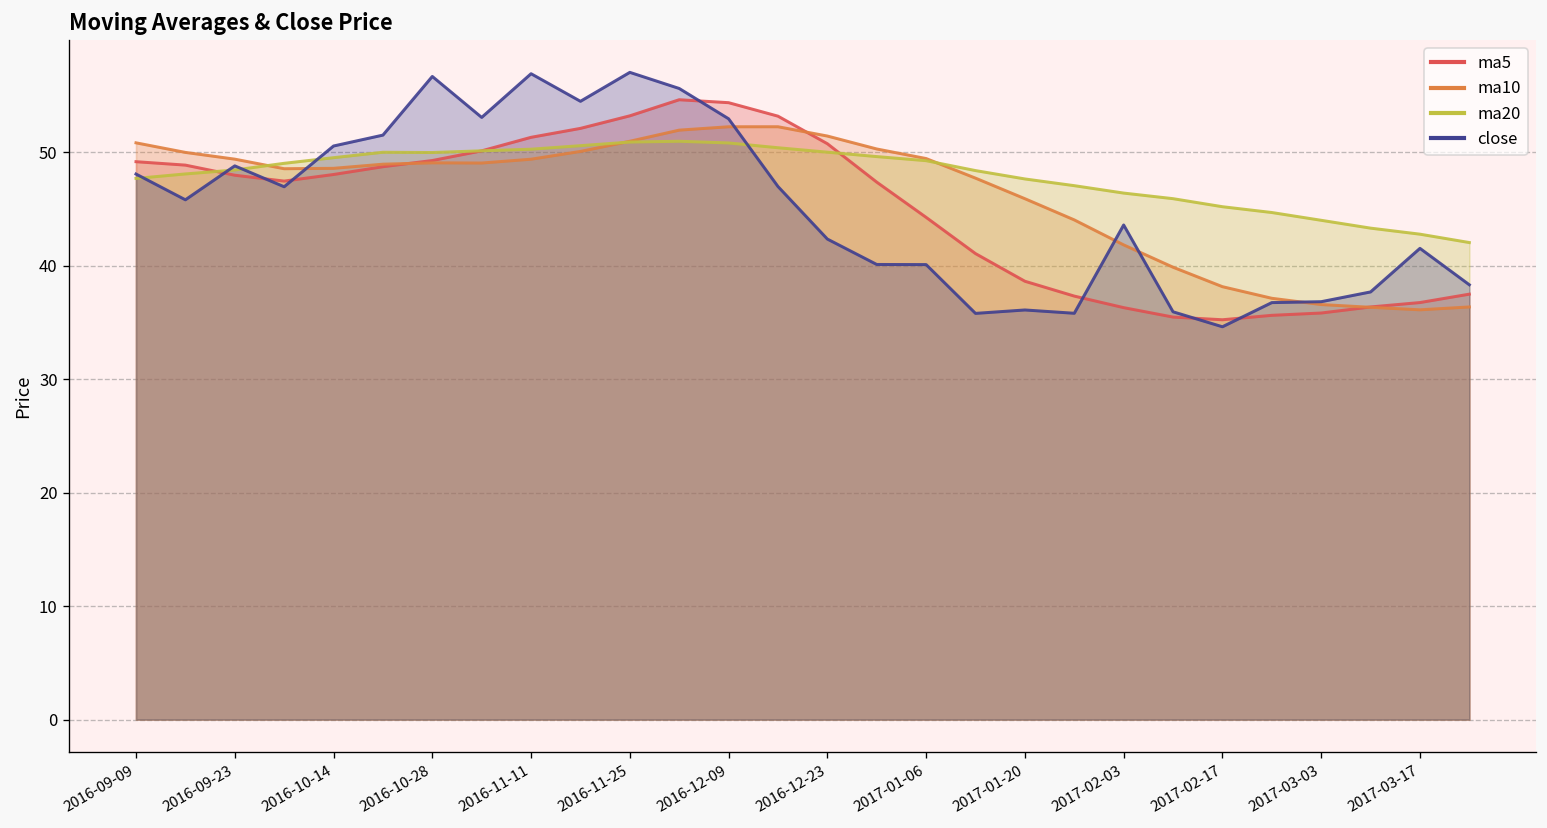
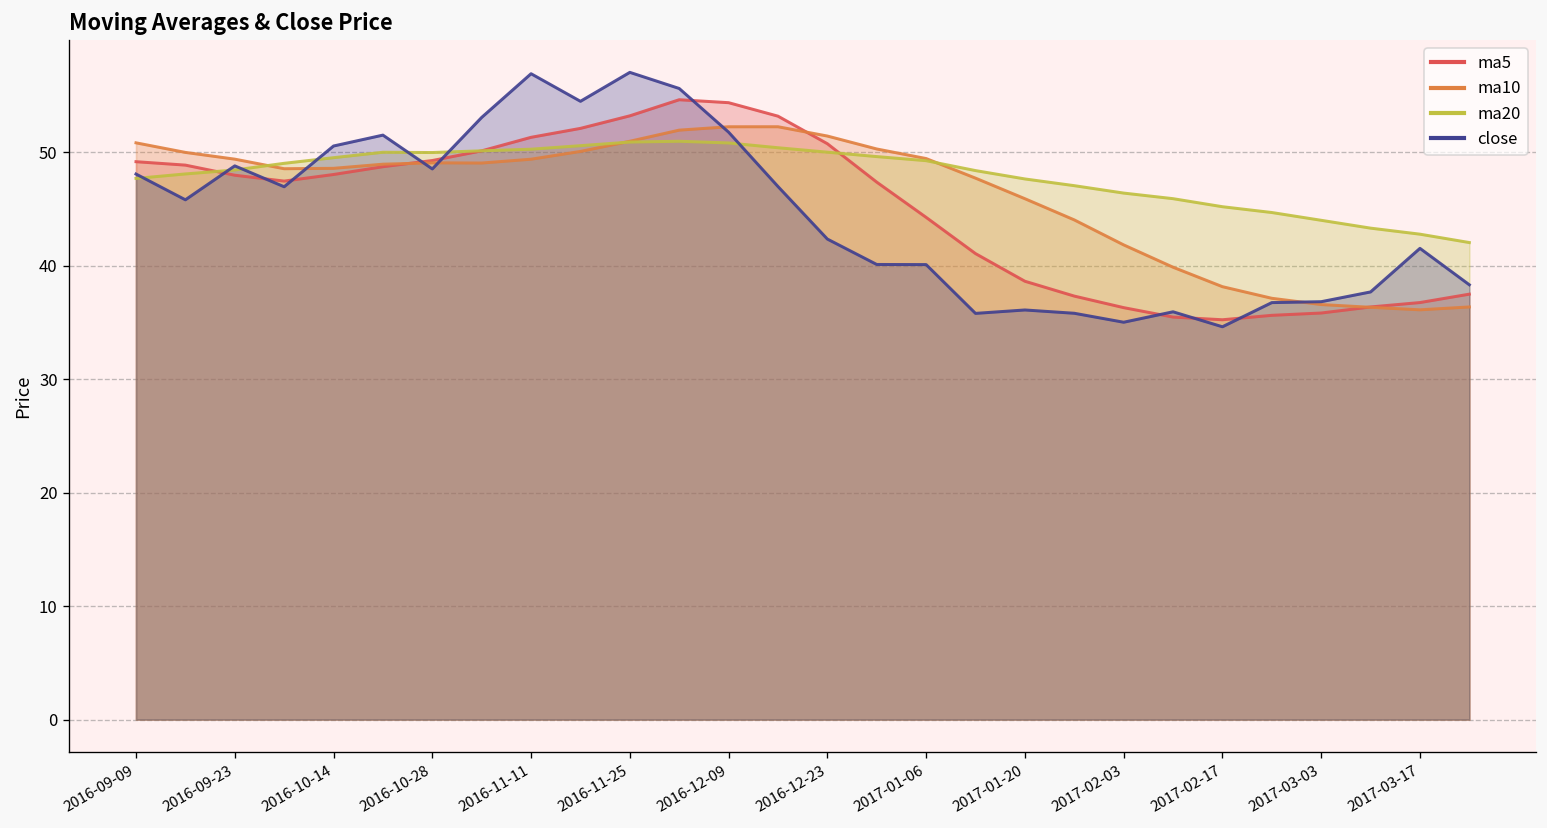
close, 2016-10-28: 57 -> 49
close, 2016-12-09: 53 -> 52
close, 2017-02-03: 44 -> 35
